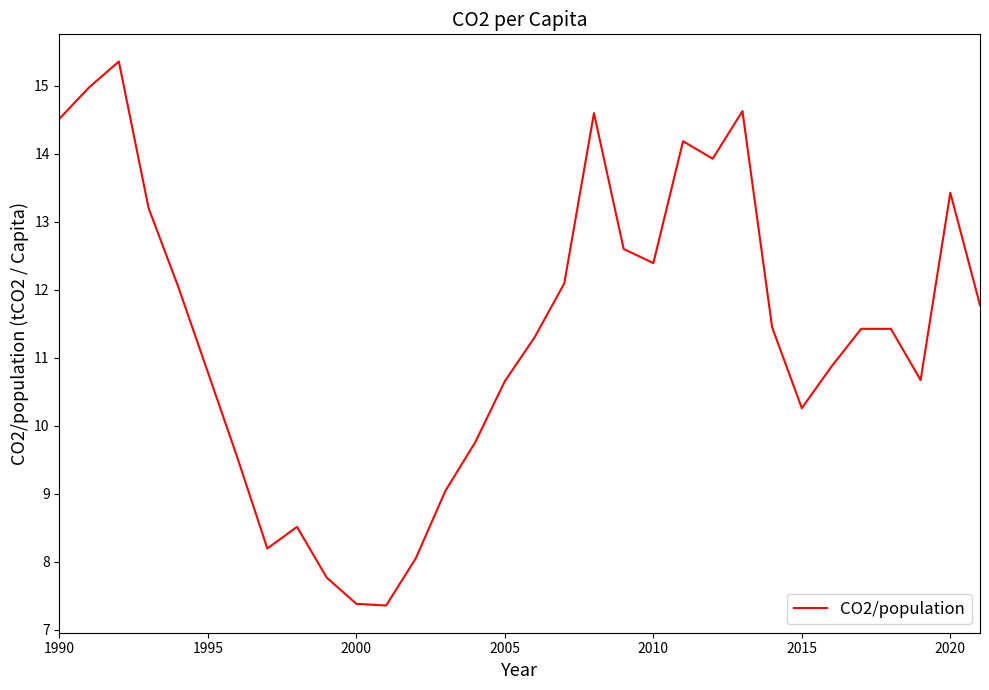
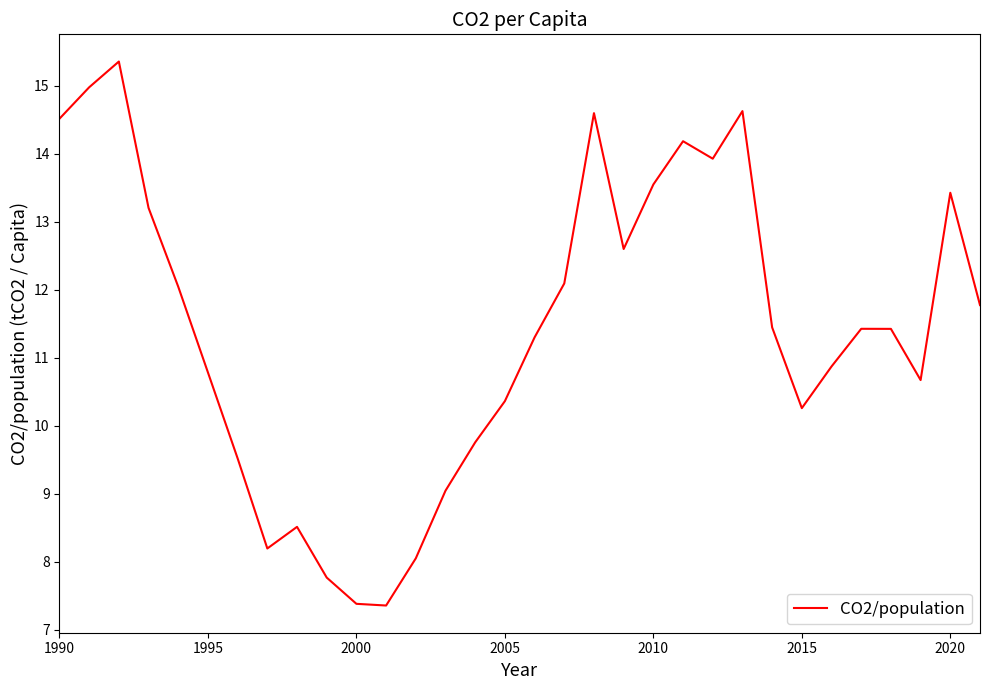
2005: 10.7 -> 10.4
2010: 12.4 -> 13.5
